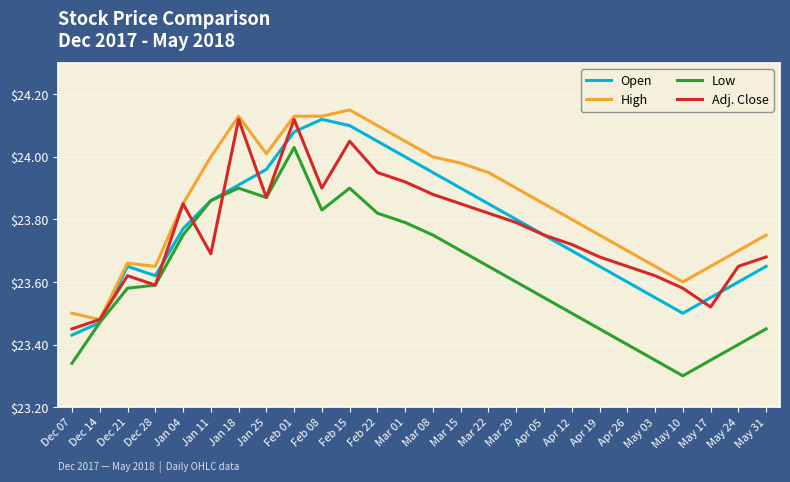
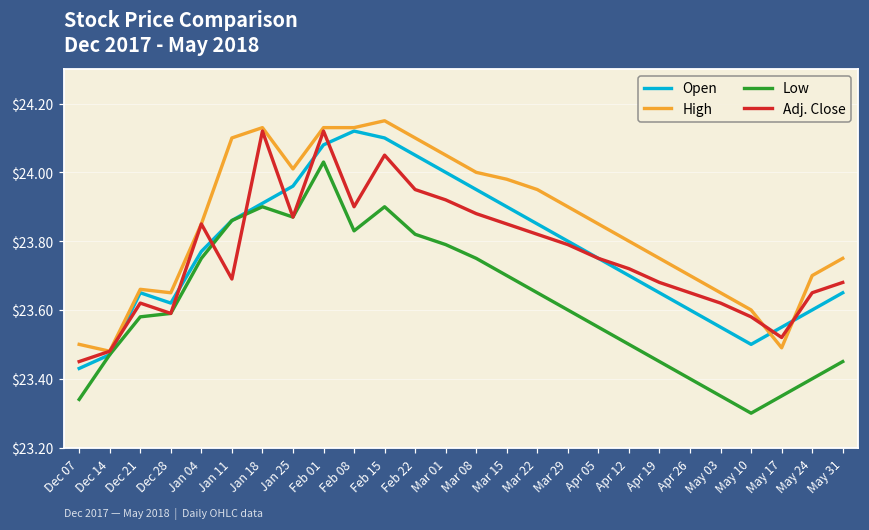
High, Jan 11: $24.0 -> $24.1
High, May 17: $23.65 -> $23.49
